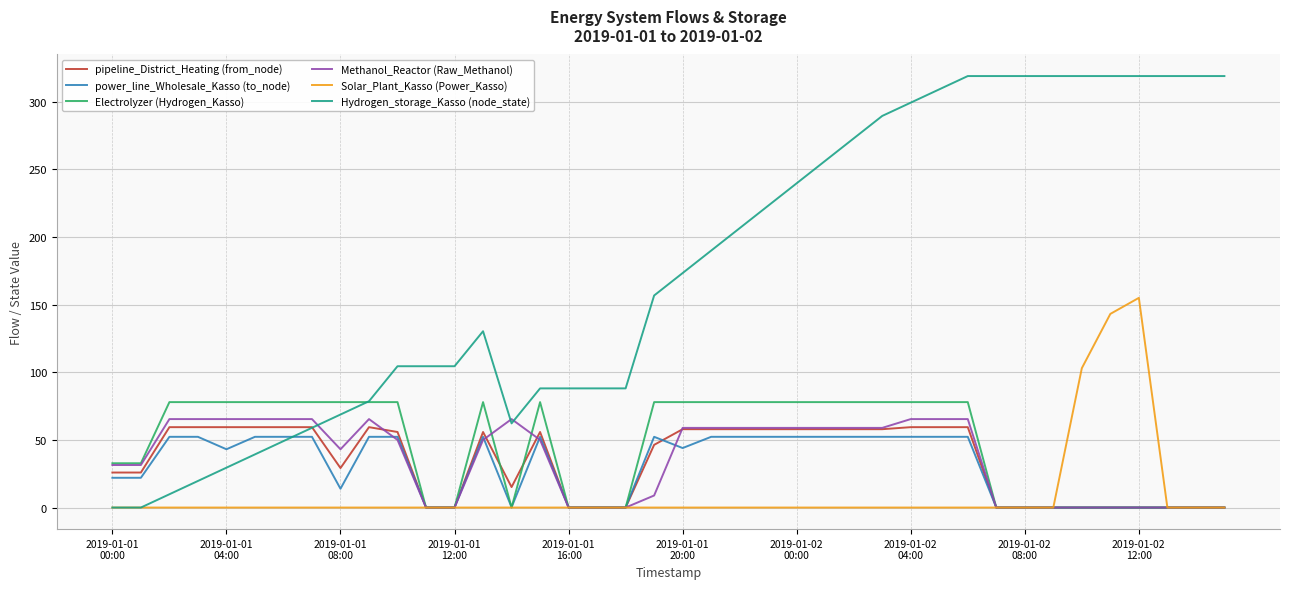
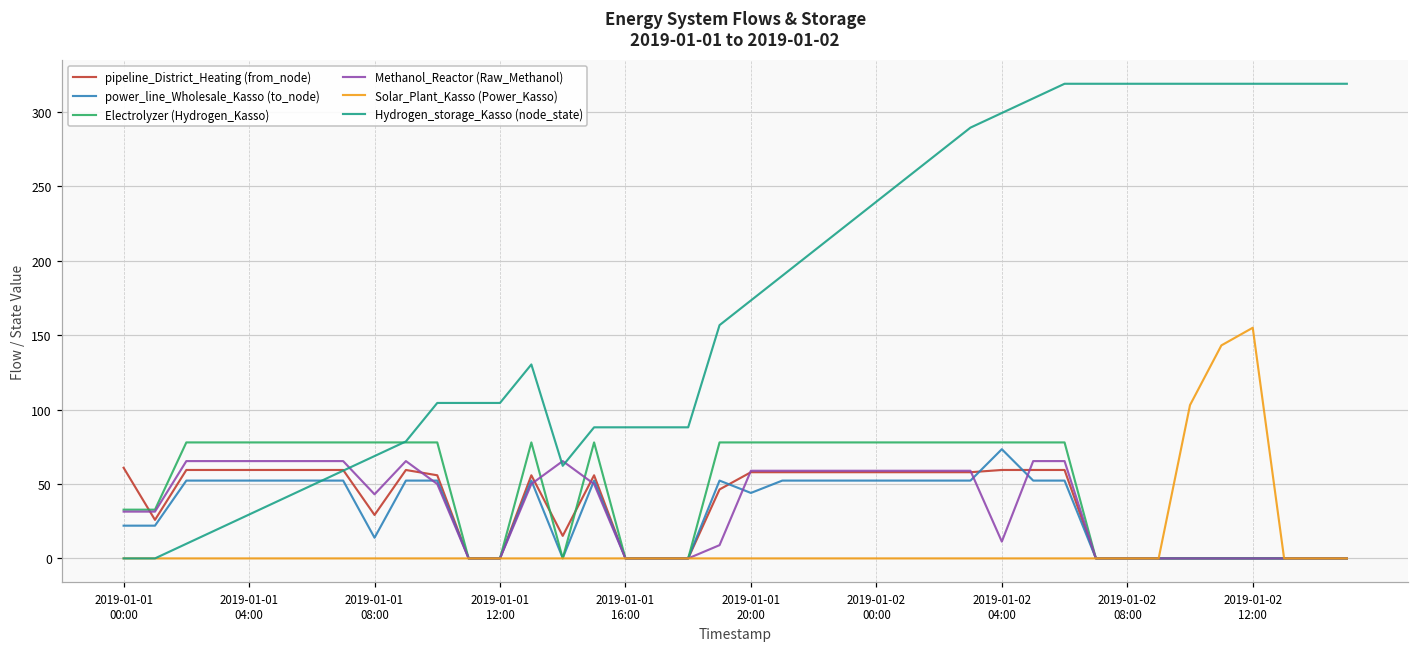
pipeline_District_Heating (from_node), 2019-01-01 00:00: 26 -> 61
power_line_Wholesale_Kasso (to_node), 2019-01-01 04:00: 43 -> 52
power_line_Wholesale_Kasso (to_node), 2019-01-02 04:00: 52 -> 73
Methanol_Reactor (Raw_Methanol), 2019-01-02 04:00: 65 -> 11
